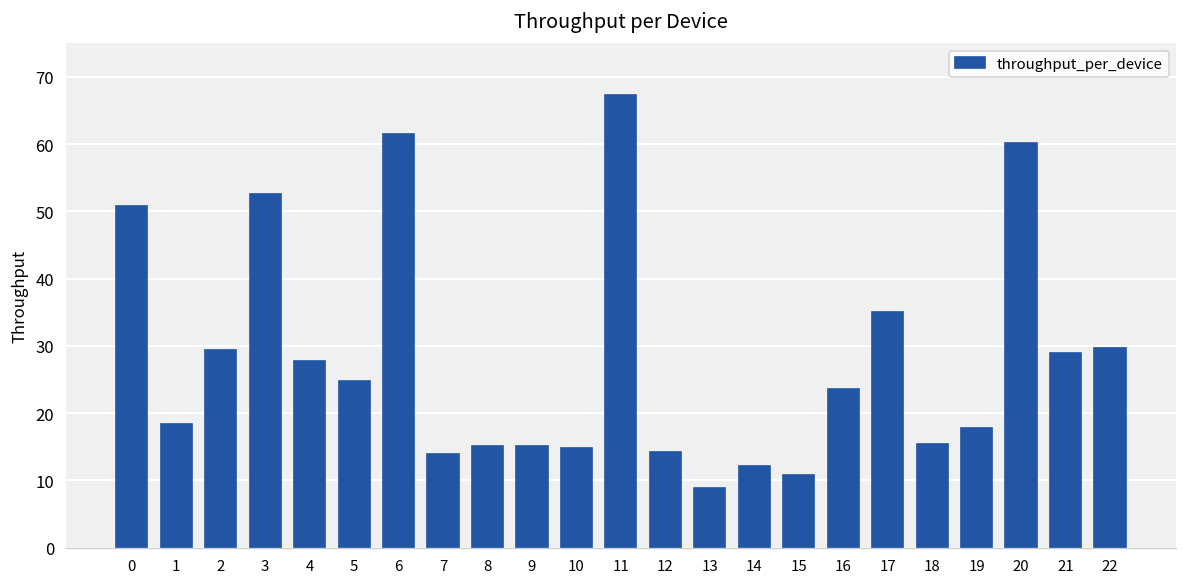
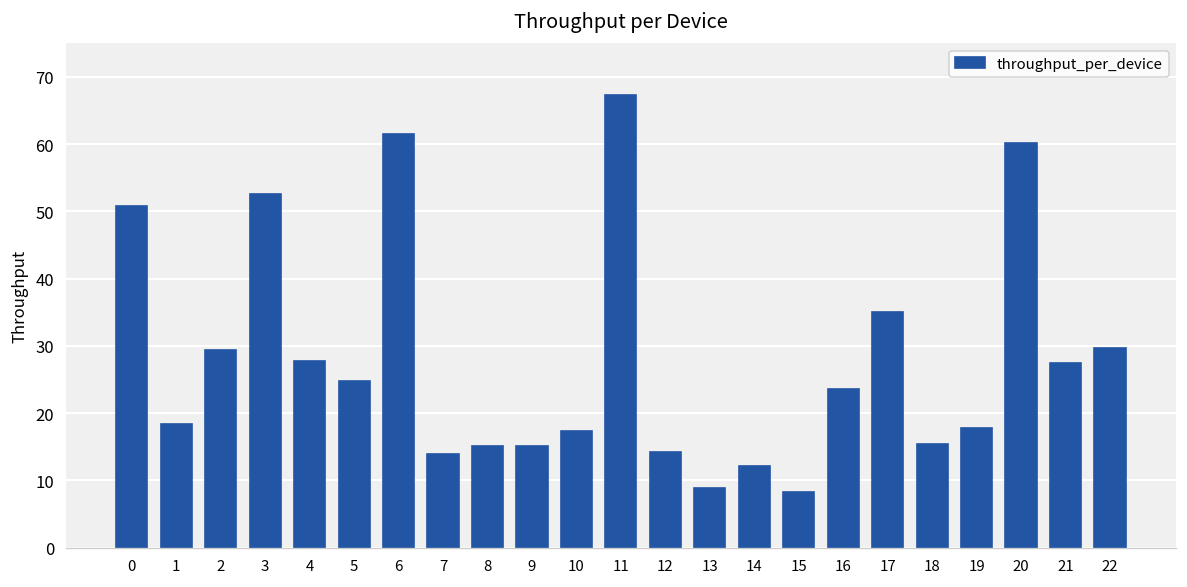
10: 15 -> 17
15: 11 -> 8
21: 29 -> 28
